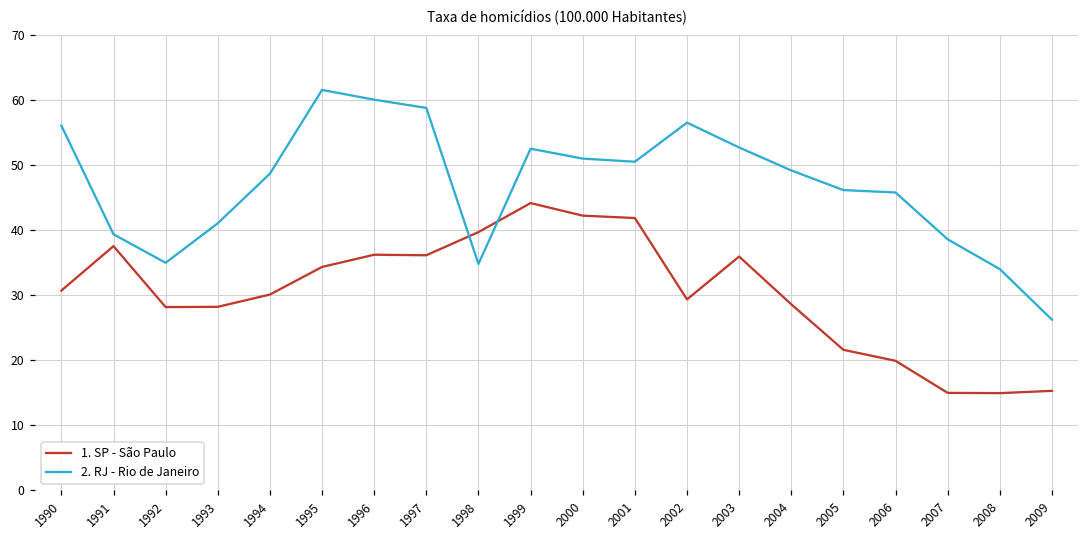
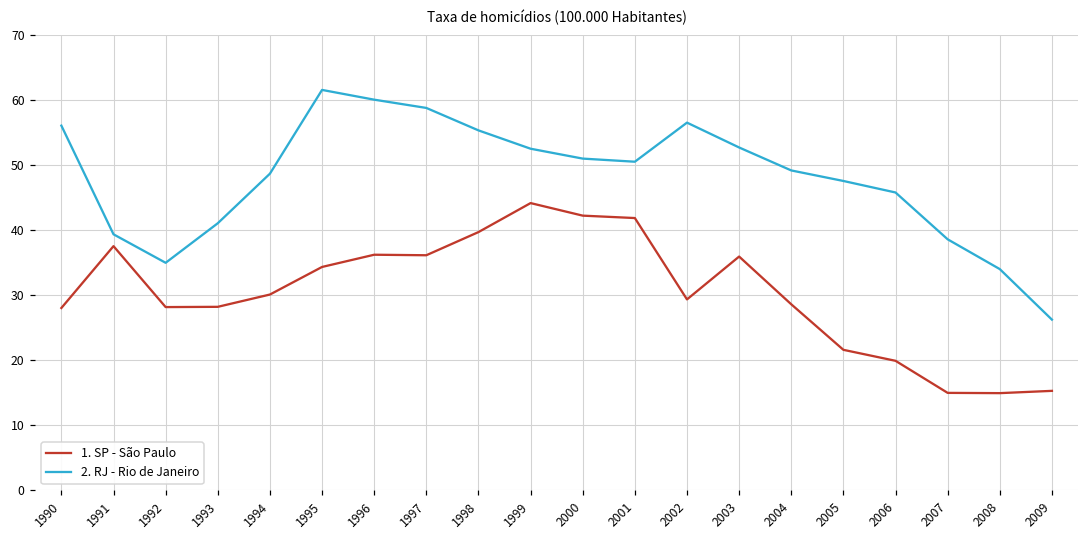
1. SP - São Paulo, 1990: 31 -> 28
2. RJ - Rio de Janeiro, 1998: 35 -> 55
2. RJ - Rio de Janeiro, 2005: 46 -> 48
